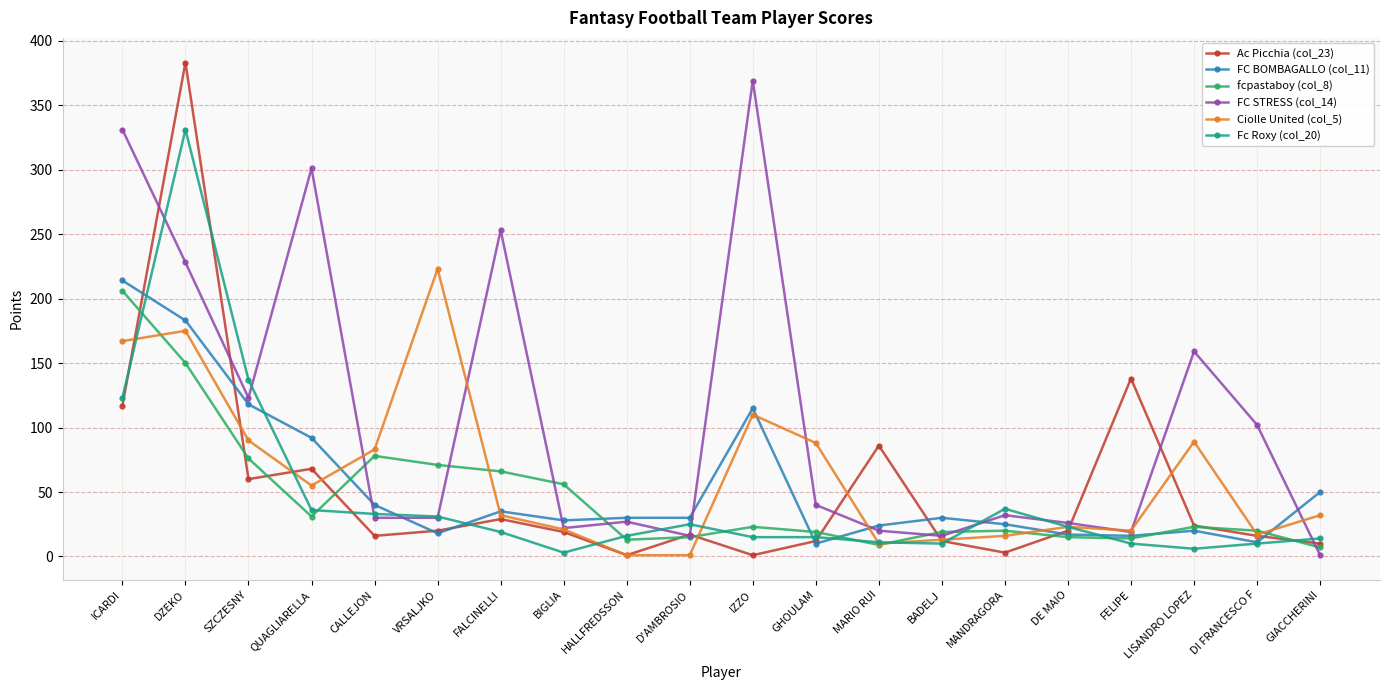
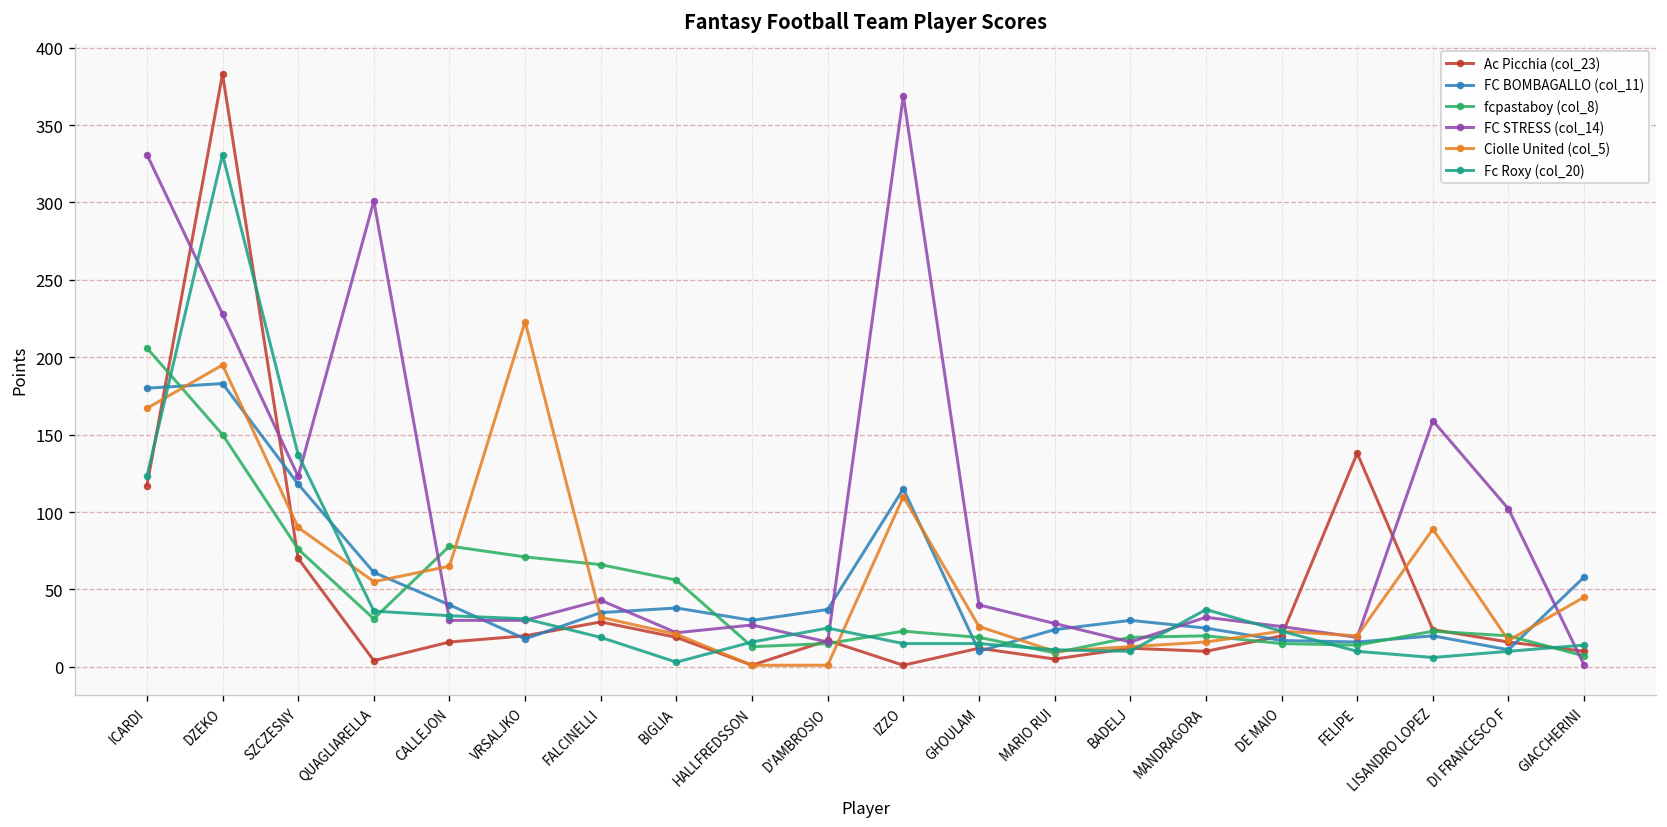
FC BOMBAGALLO (col_11), ICARDI: 214 -> 180
Ciolle United (col_5), DZEKO: 175 -> 195
Ac Picchia (col_23), SZCZESNY: 60 -> 70
Ac Picchia (col_23), QUAGLIARELLA: 68 -> 4
FC BOMBAGALLO (col_11), QUAGLIARELLA: 92 -> 61
Ciolle United (col_5), CALLEJON: 83 -> 65
FC STRESS (col_14), FALCINELLI: 253 -> 43
FC BOMBAGALLO (col_11), BIGLIA: 28 -> 38
FC BOMBAGALLO (col_11), D'AMBROSIO: 30 -> 37
Ciolle United (col_5), GHOULAM: 88 -> 26
Ac Picchia (col_23), MARIO RUI: 86 -> 5
FC STRESS (col_14), MARIO RUI: 20 -> 28
Ac Picchia (col_23), MANDRAGORA: 3 -> 10
FC BOMBAGALLO (col_11), GIACCHERINI: 50 -> 58
Ciolle United (col_5), GIACCHERINI: 32 -> 45
